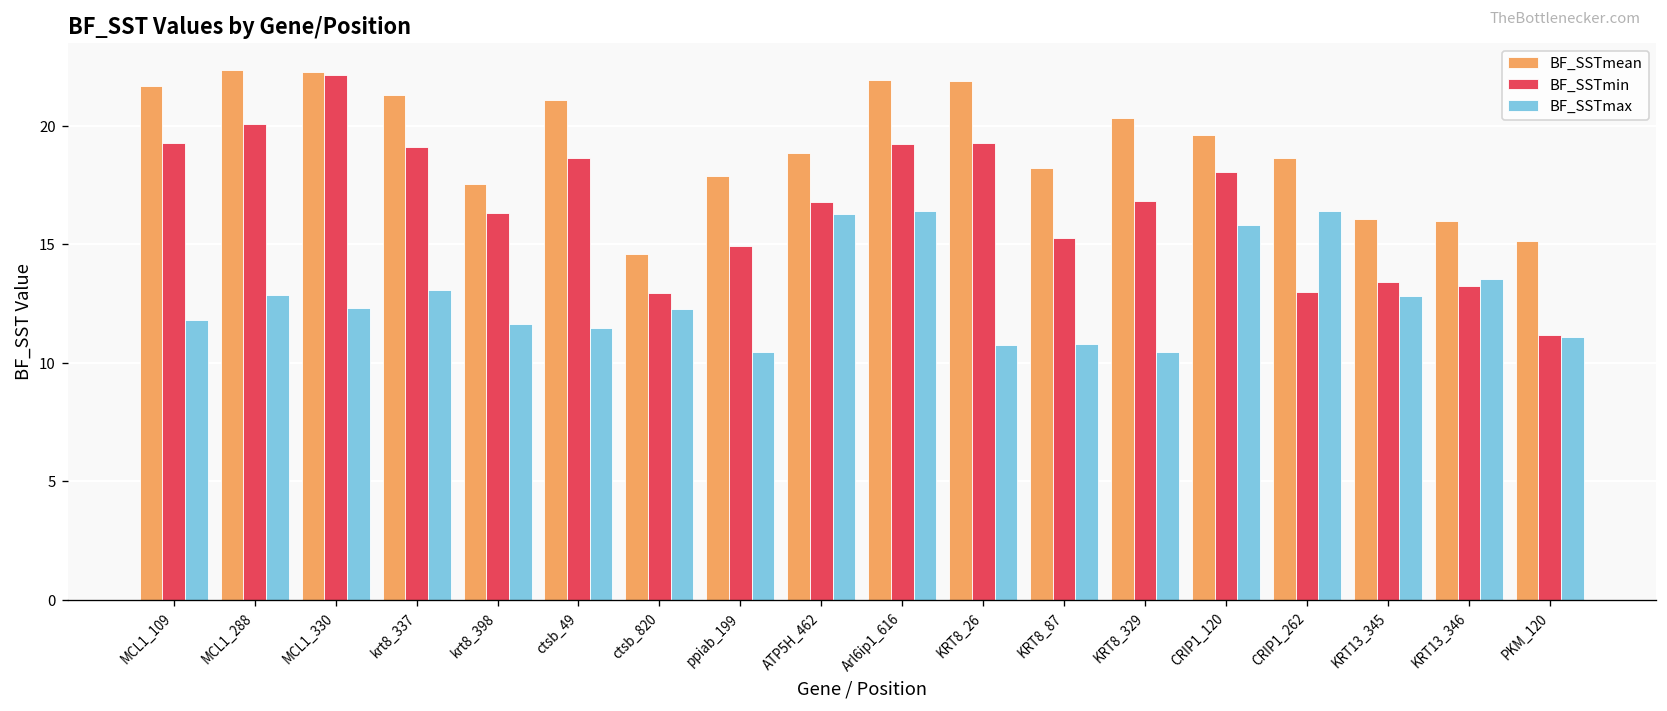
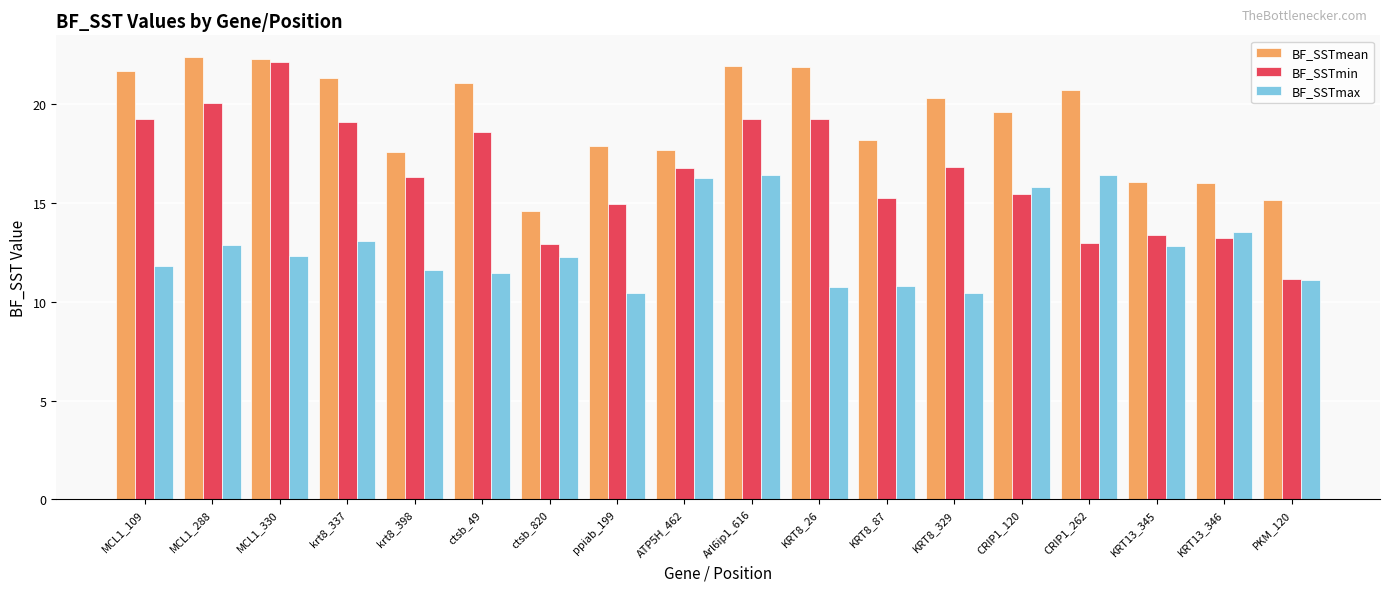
BF_SSTmean, ATP5H_462: 18.9 -> 17.7
BF_SSTmin, CRIP1_120: 18.1 -> 15.4
BF_SSTmean, CRIP1_262: 18.6 -> 20.7
